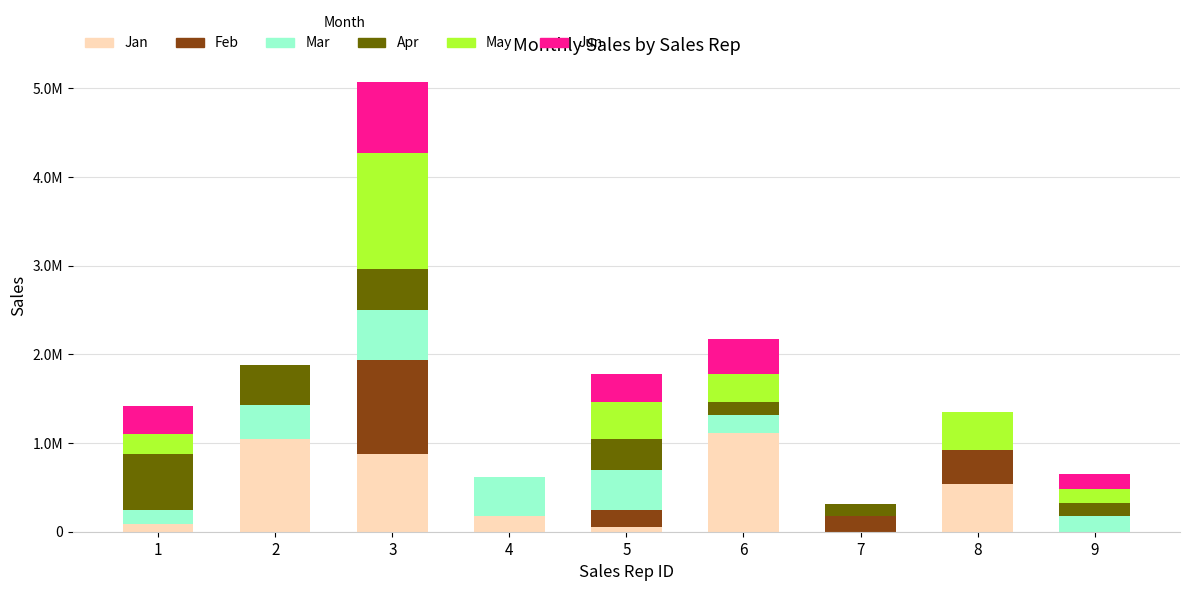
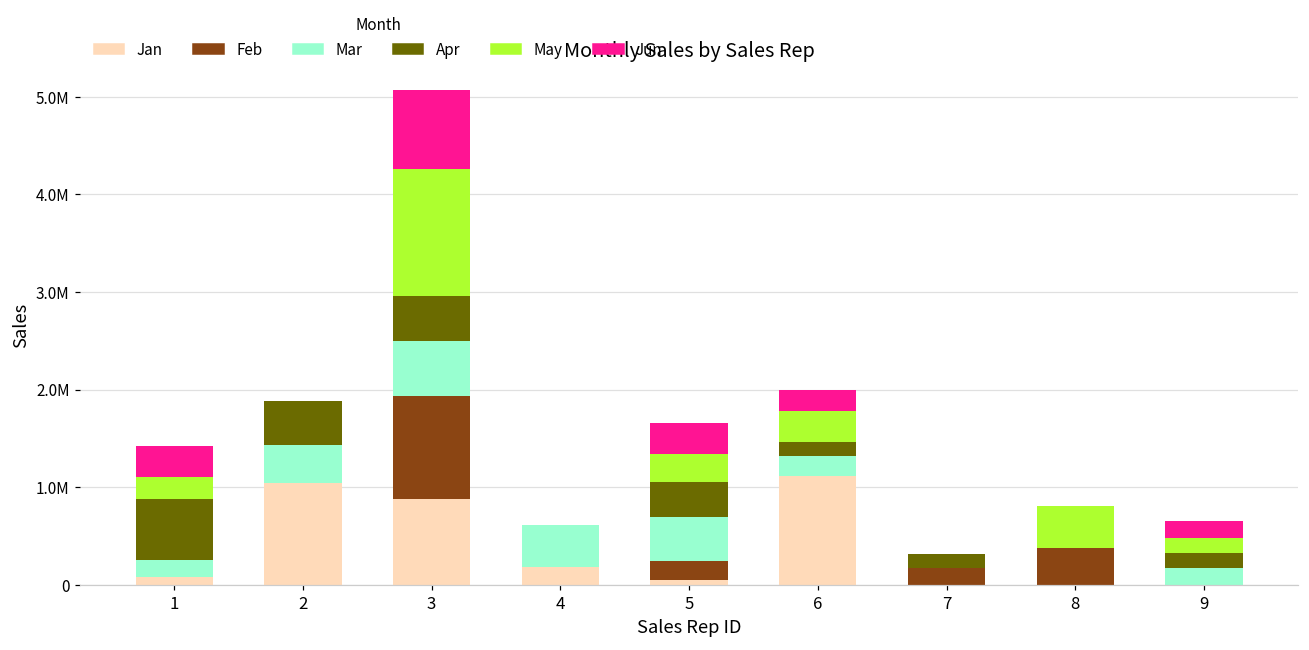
May, 5: 400000 -> 300000
Jun, 6: 400000 -> 200000
Jan, 8: 500000 -> 0
